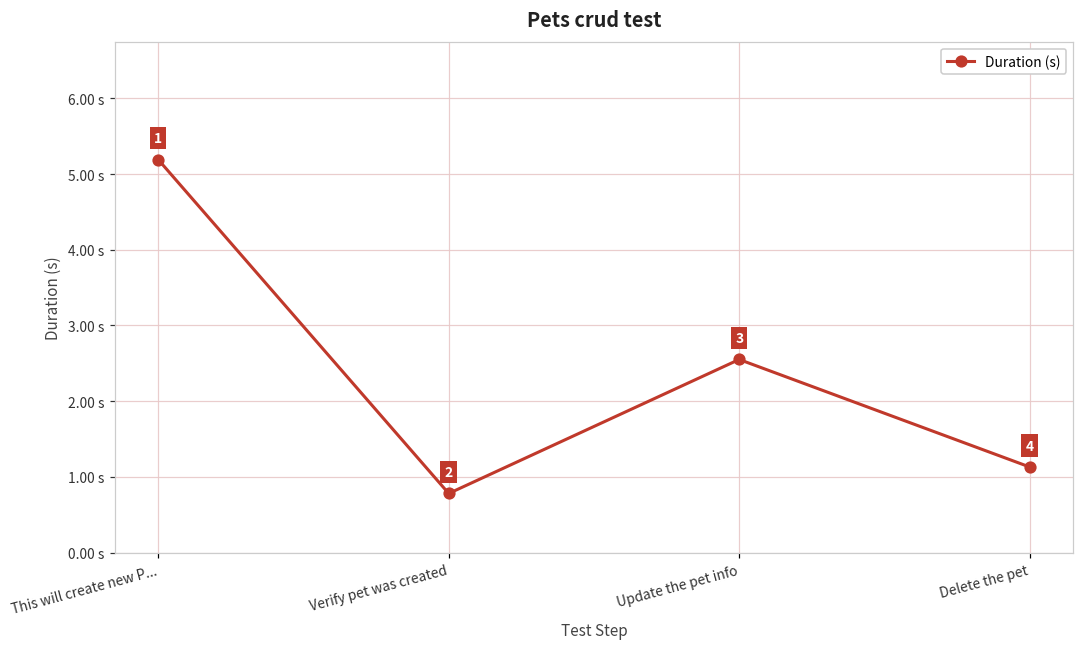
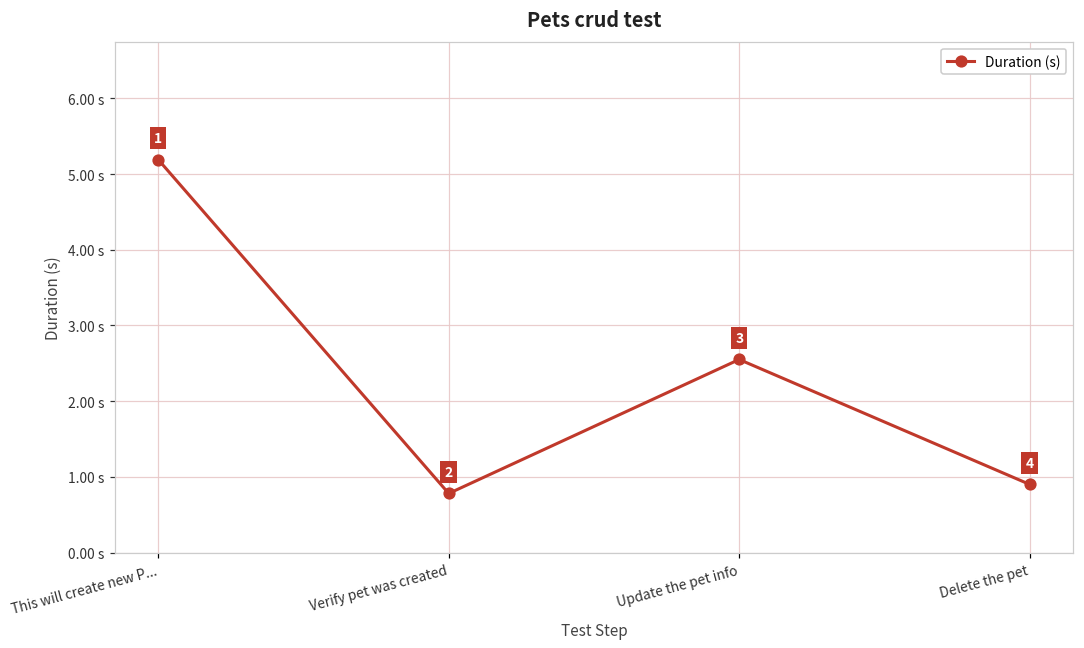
Delete the pet: 1.1 s -> 0.9 s
